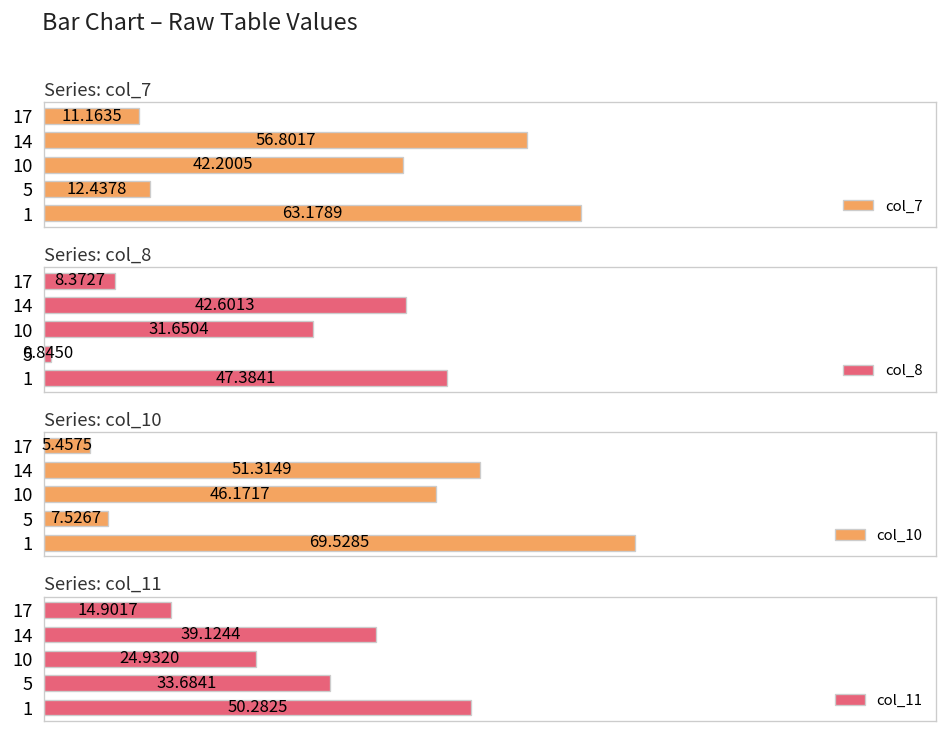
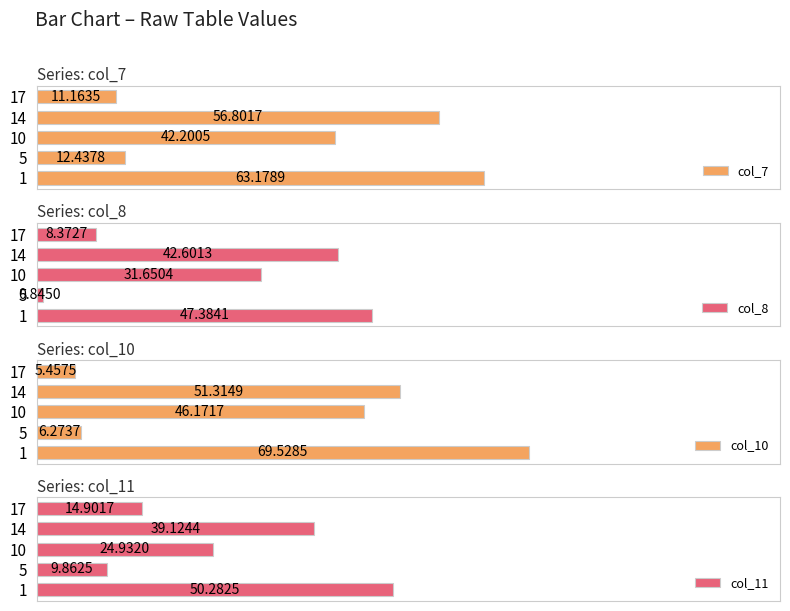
Series: col_10, 5: 7.5267 -> 6.2737
Series: col_11, 5: 33.6841 -> 9.8625
